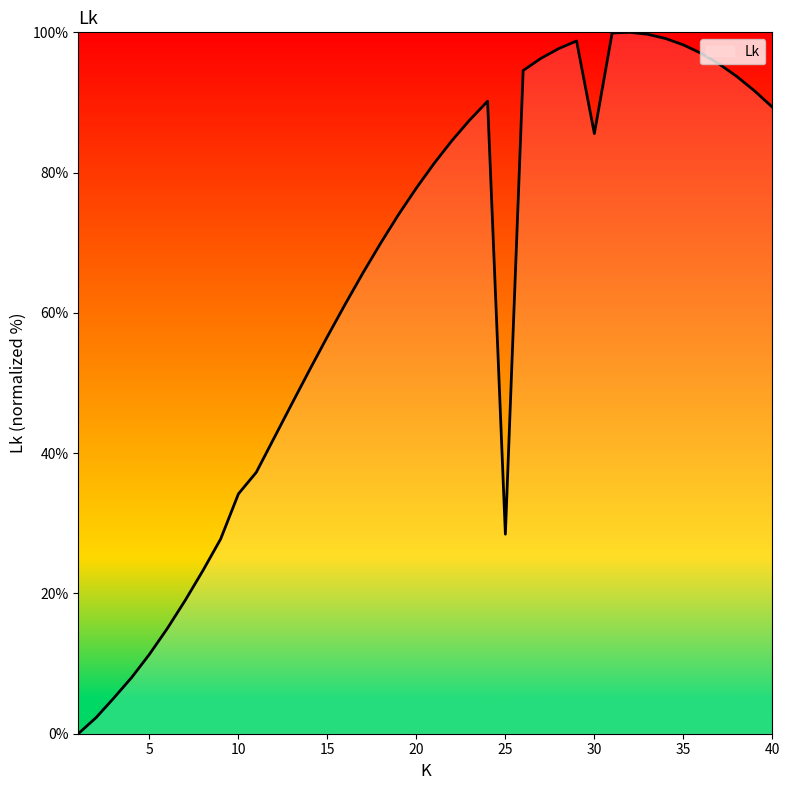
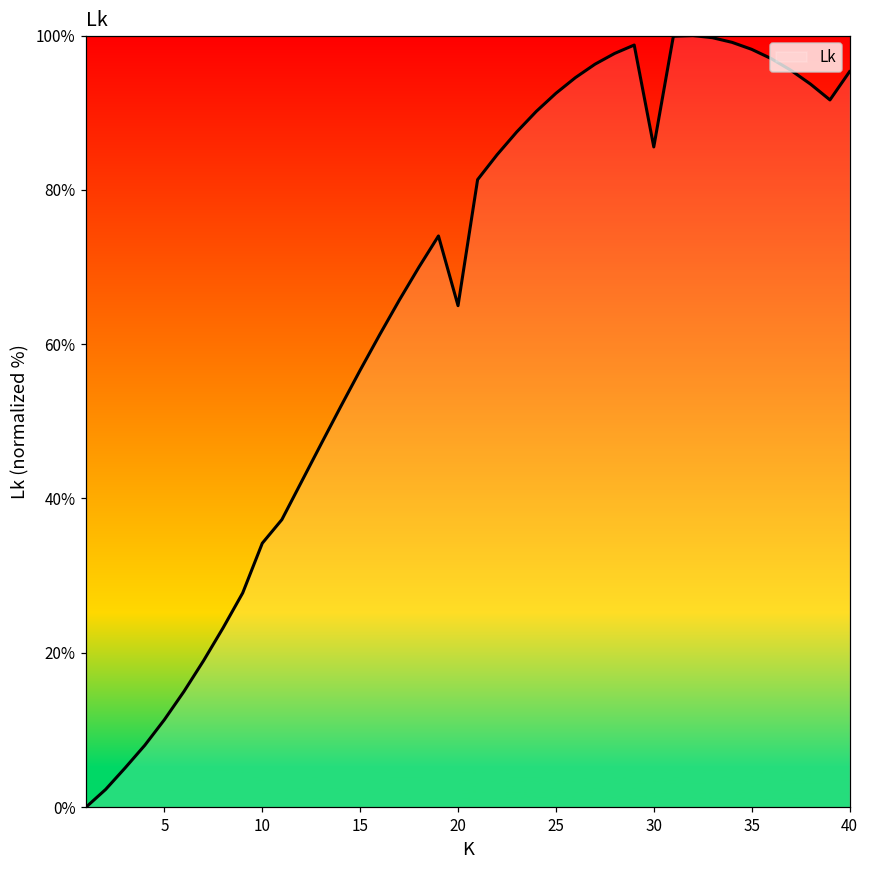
20: 78% -> 65%
25: 28% -> 93%
40: 89% -> 95%
